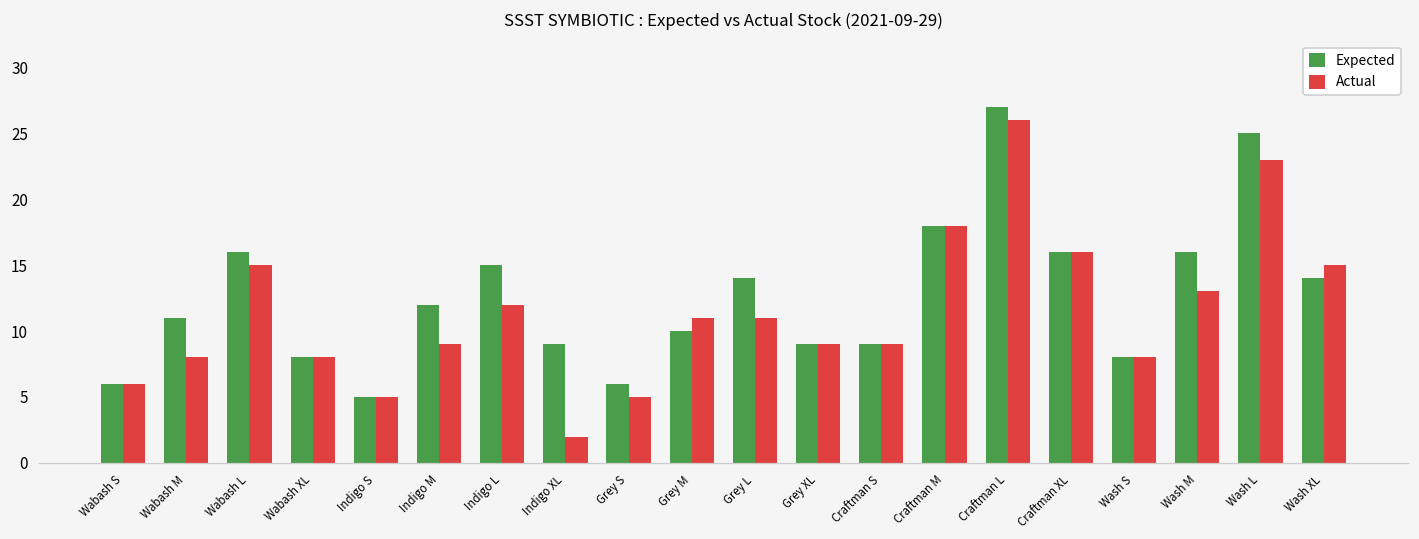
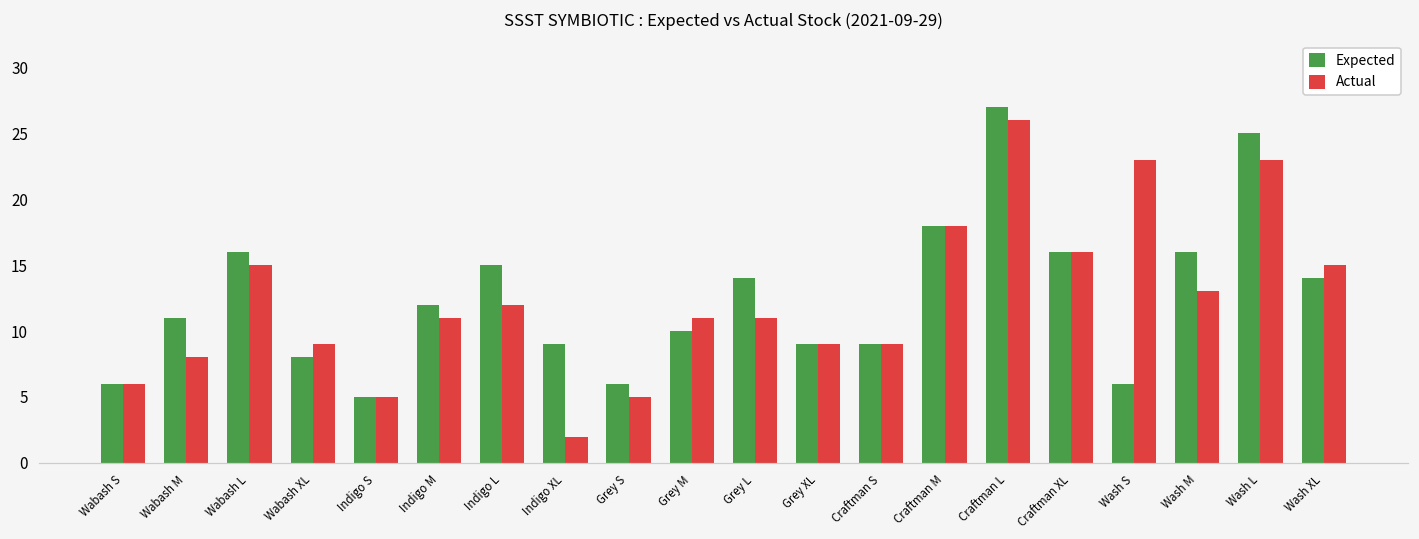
Actual, Wabash XL: 8 -> 9
Actual, Indigo M: 9 -> 11
Expected, Wash S: 8 -> 6
Actual, Wash S: 8 -> 23
